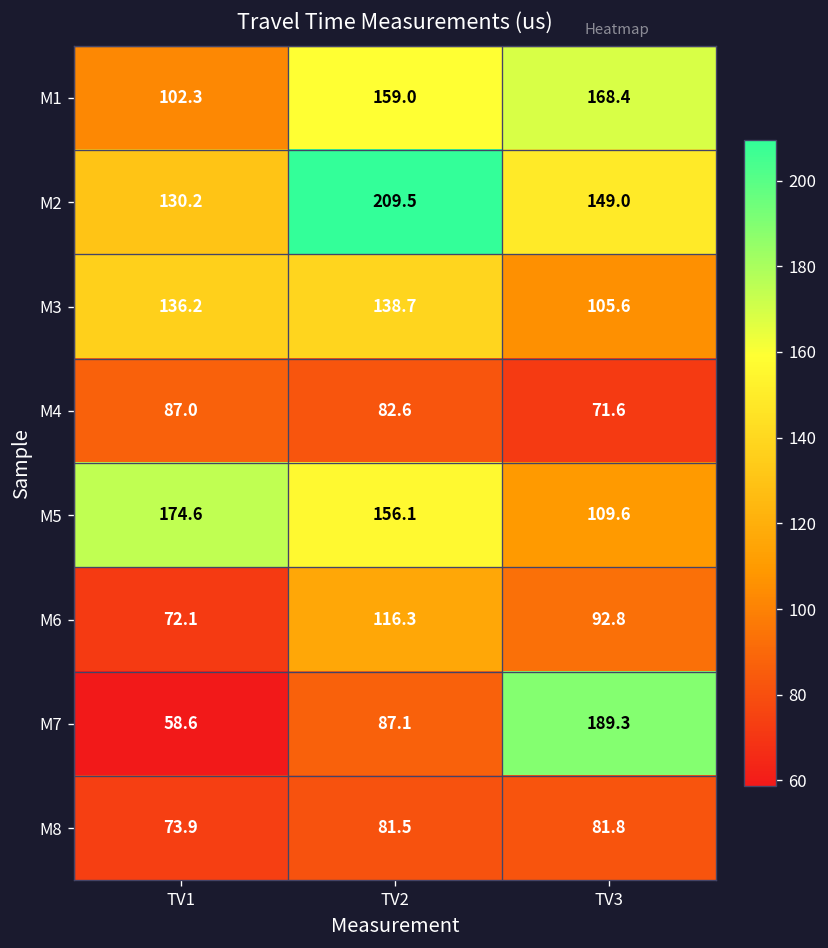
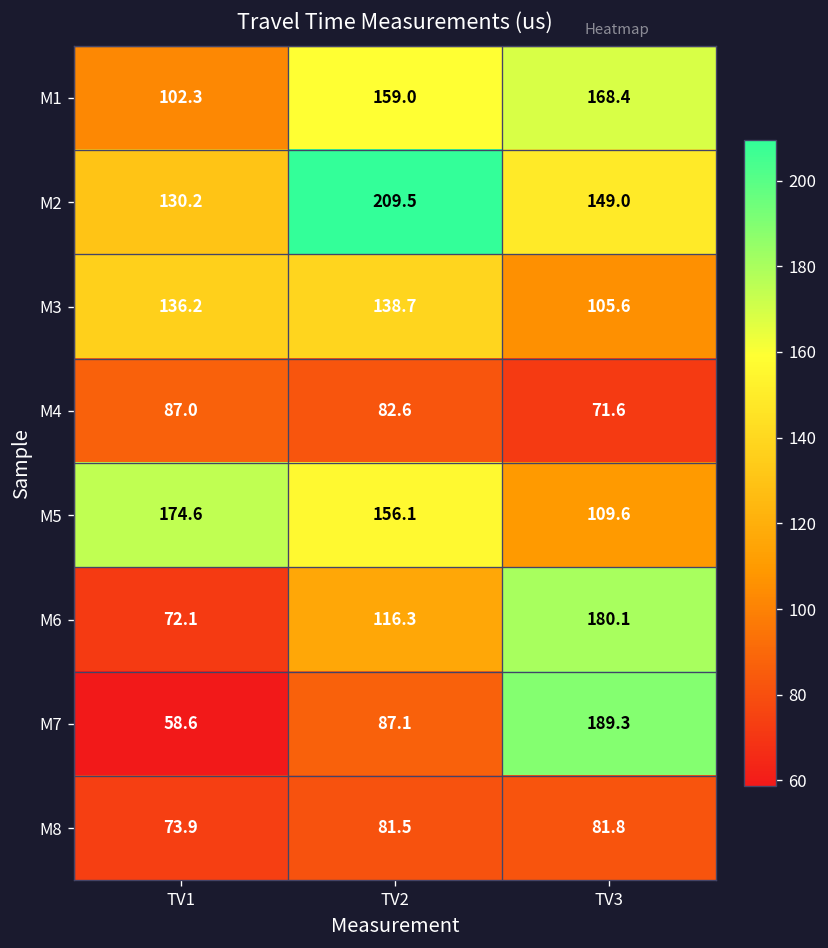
M6, TV3: 92.8 -> 180.1
